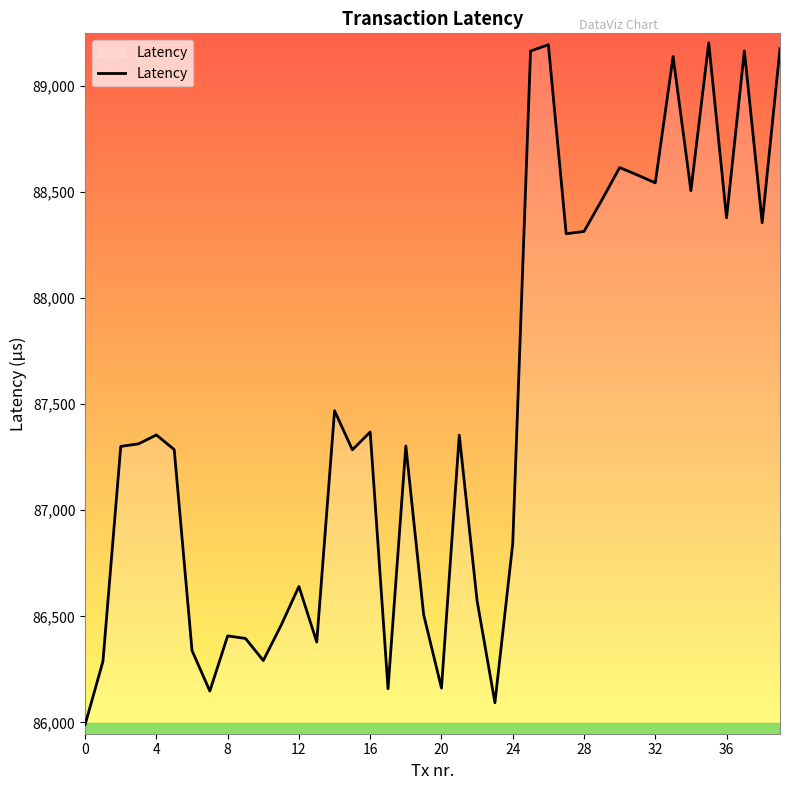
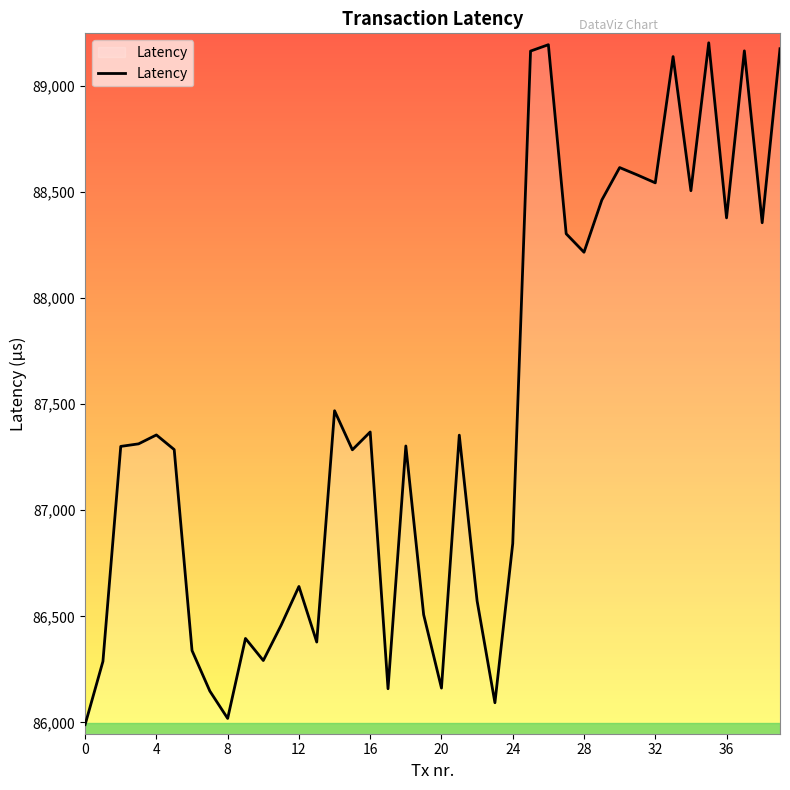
8: 86,410 -> 86,020
28: 88,310 -> 88,220
